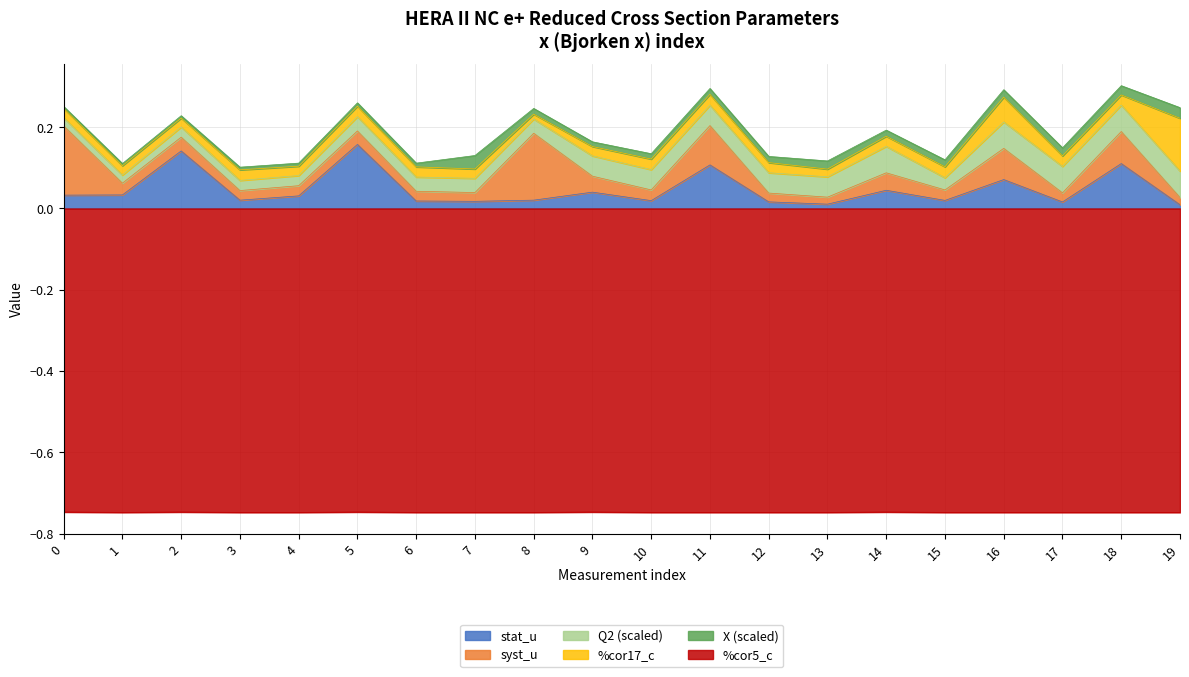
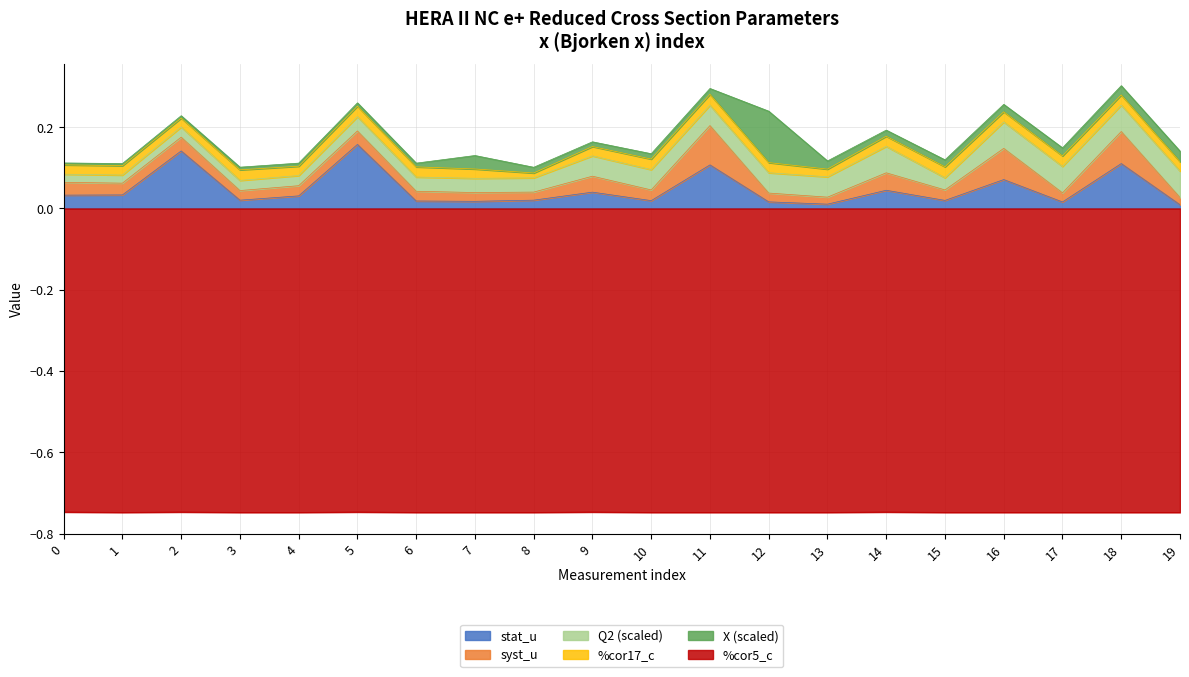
syst_u, 0: 0.17 -> 0.03
syst_u, 8: 0.16 -> 0.02
X (scaled), 12: 0.02 -> 0.13
%cor17_c, 16: 0.06 -> 0.02
%cor17_c, 19: 0.13 -> 0.02
